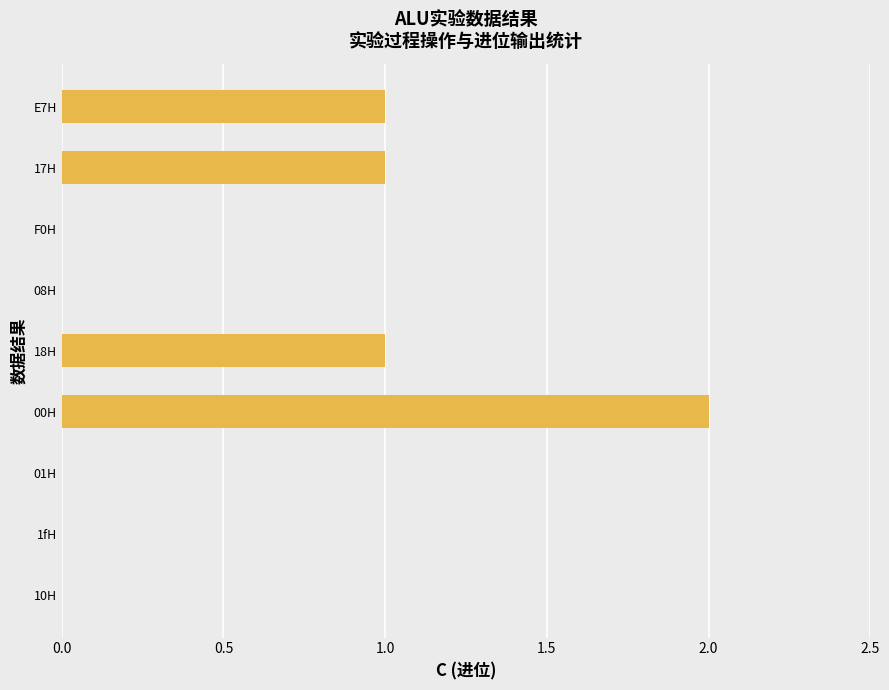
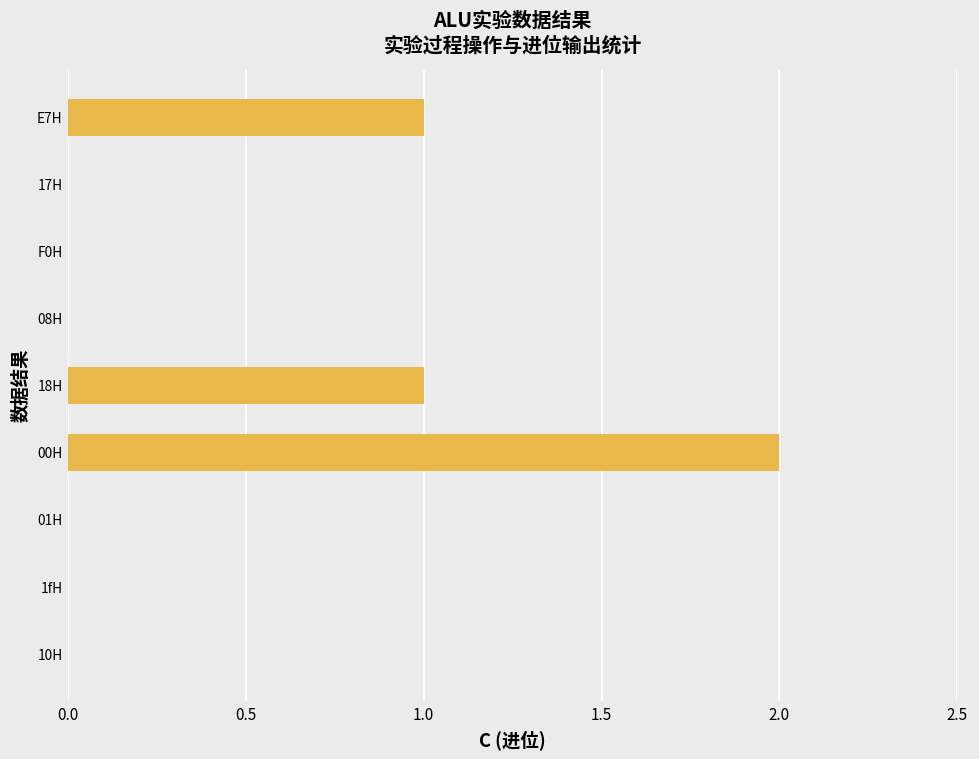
17H: 1 -> 0
